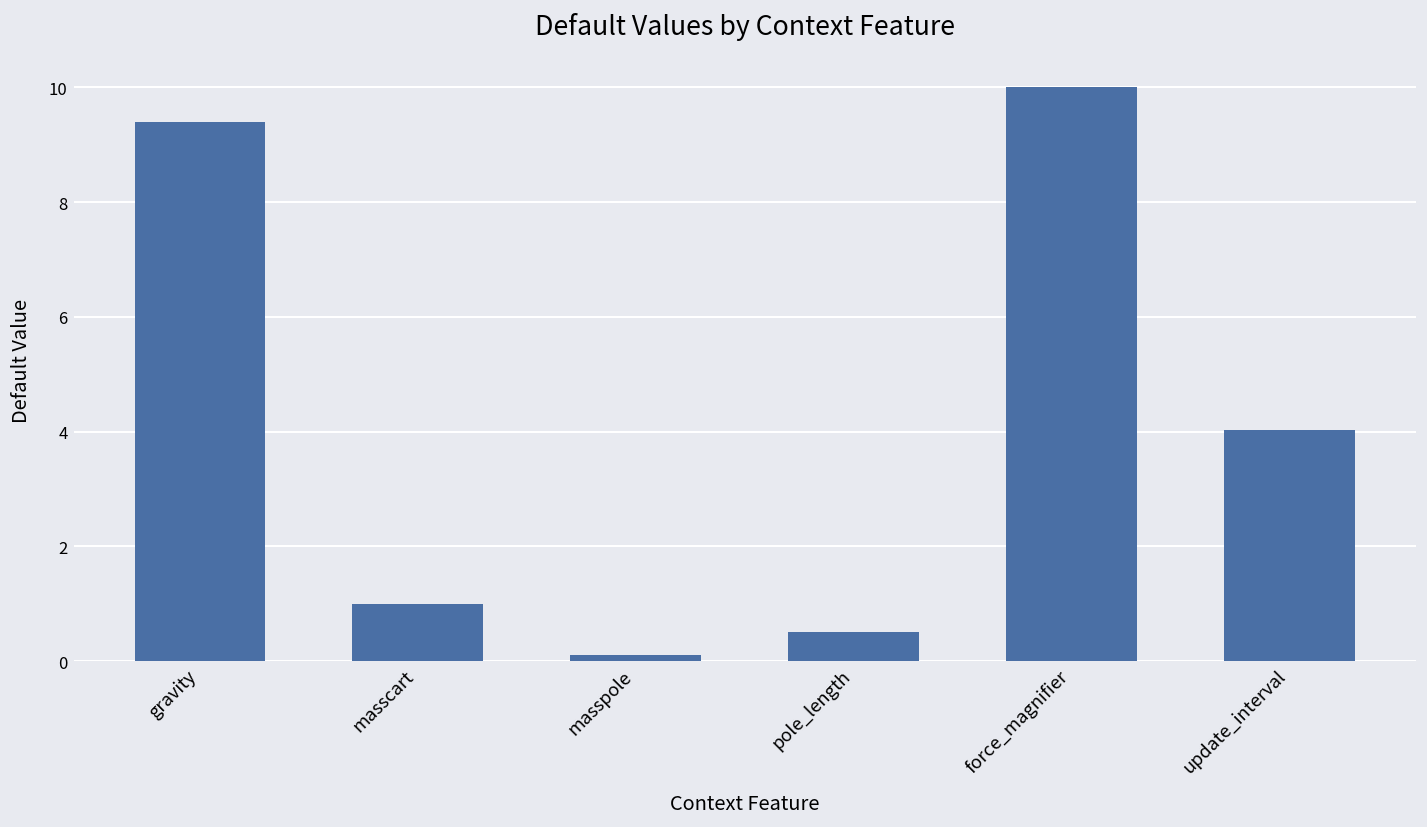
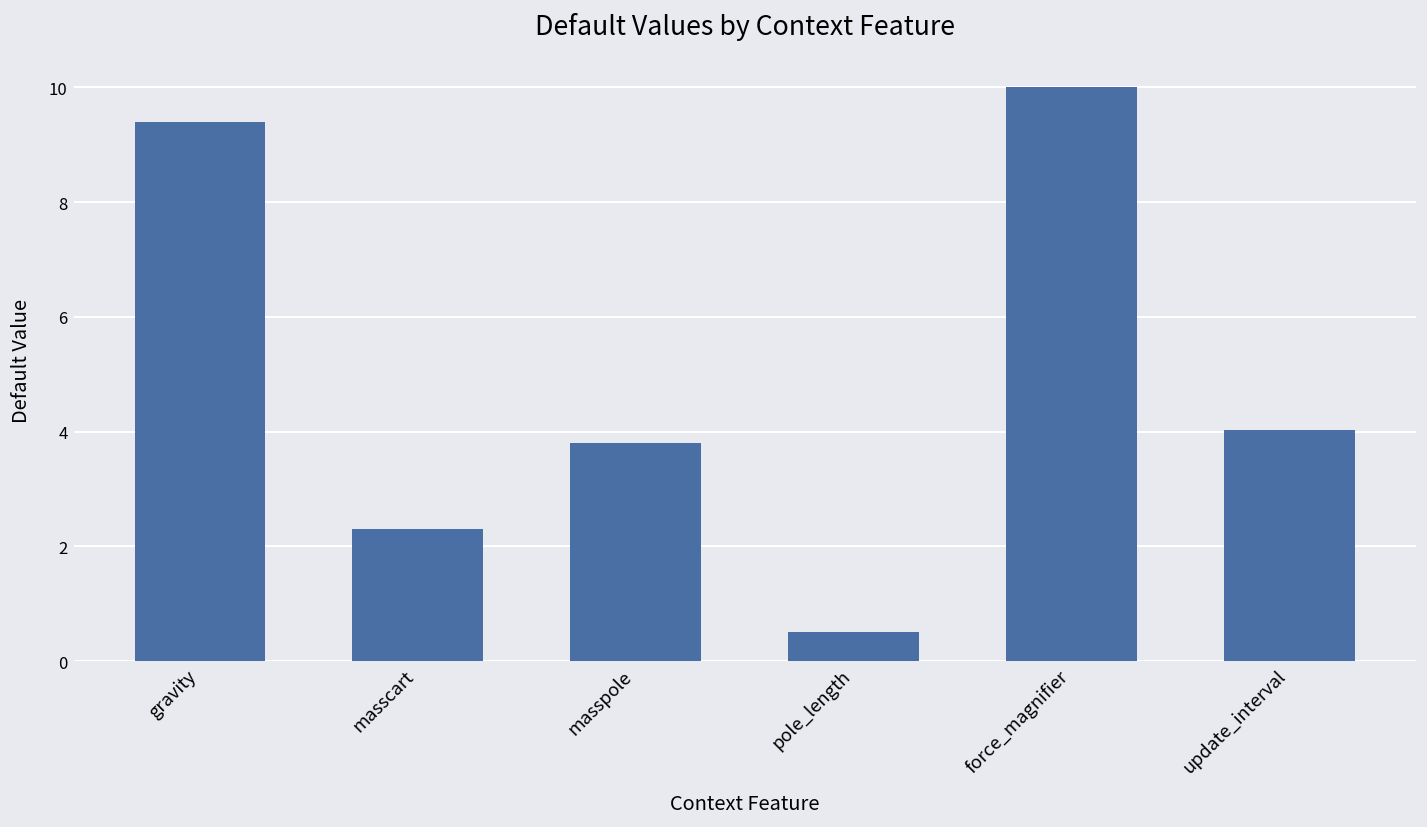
masscart: 1.0 -> 2.3
masspole: 0.1 -> 3.8
